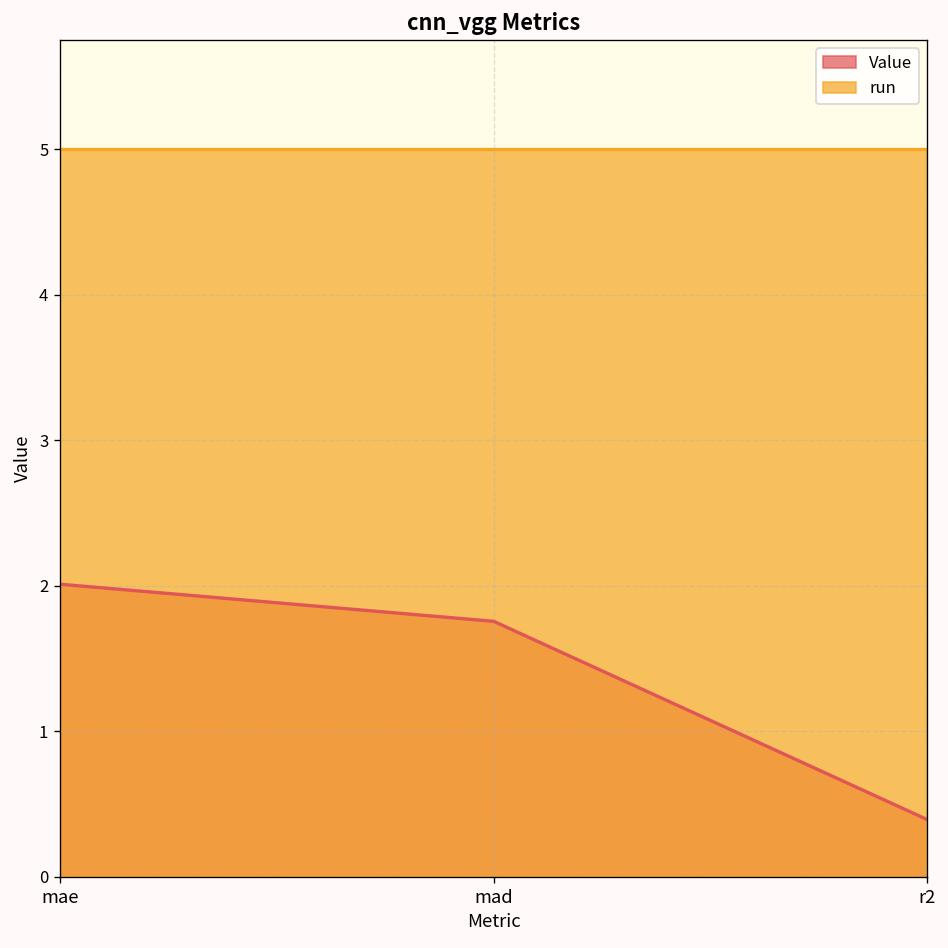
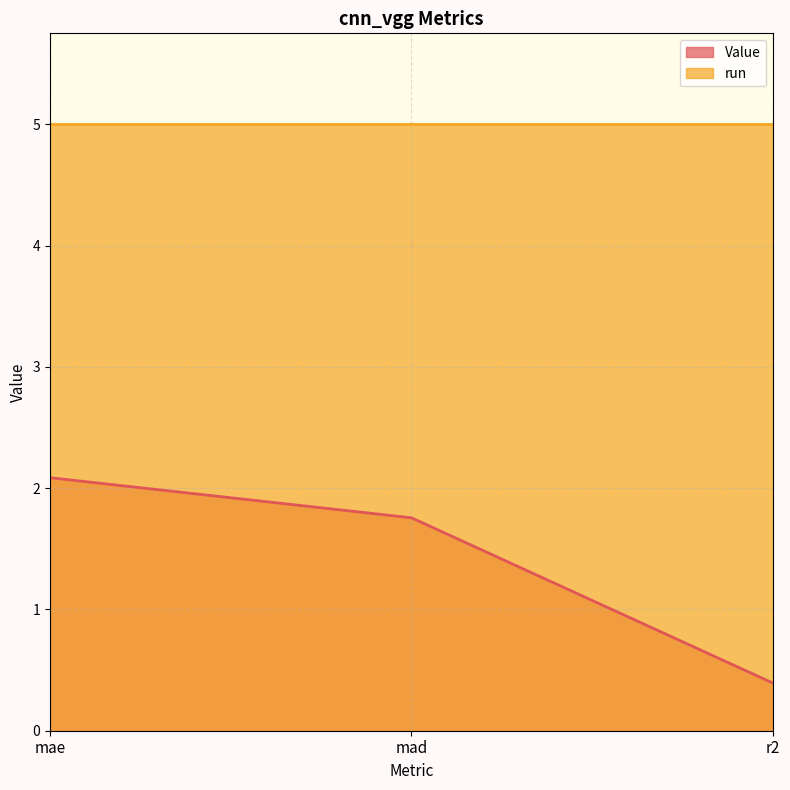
Value, mae: 2.01 -> 2.09
